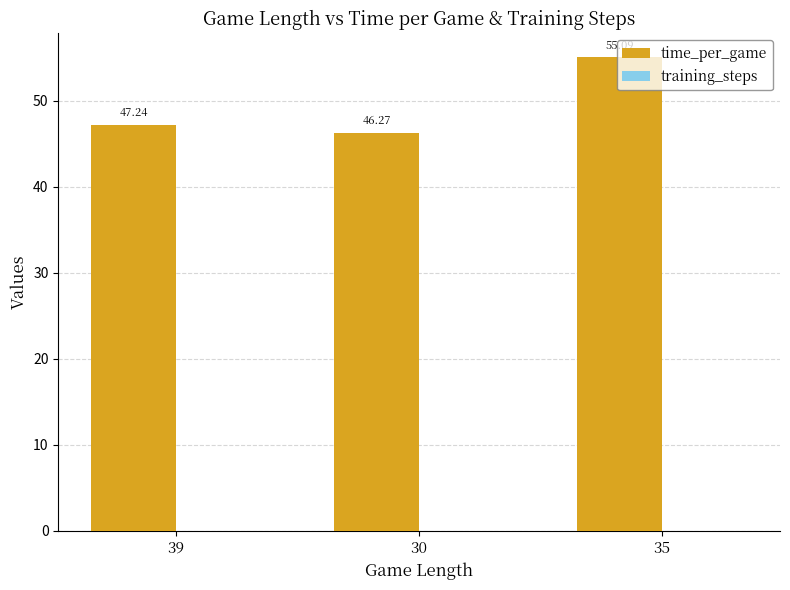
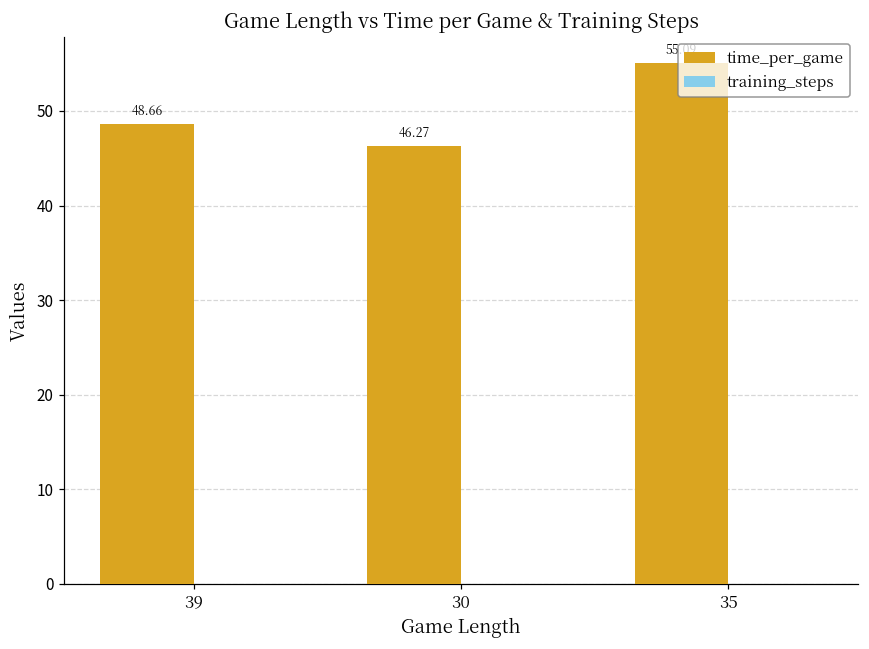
time_per_game, 39: 47.24 -> 48.66
